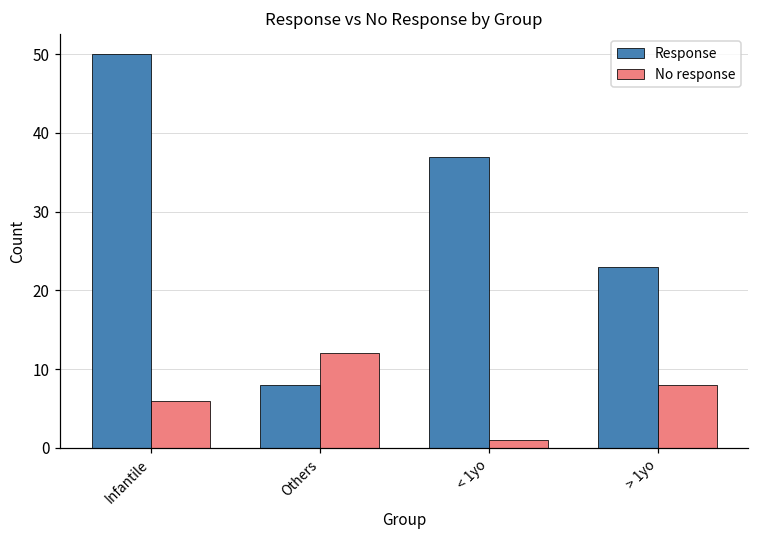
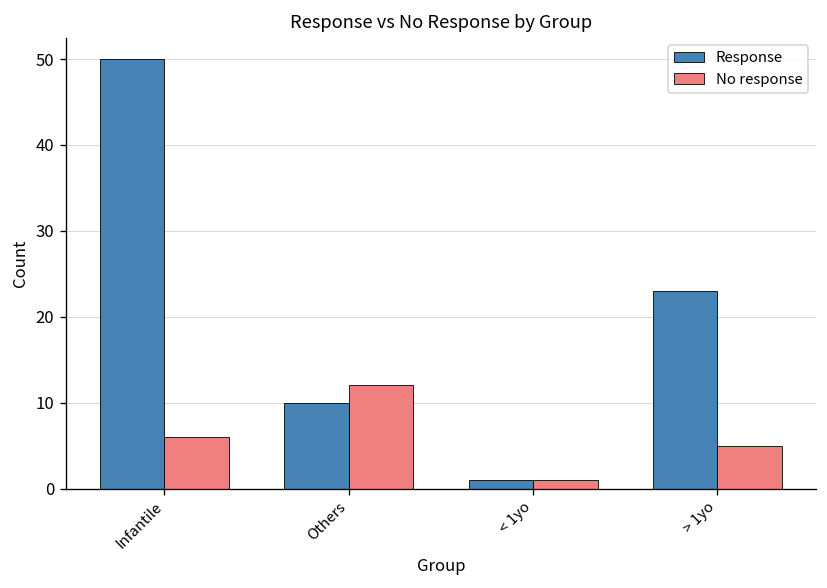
Response, Others: 8 -> 10
Response, < 1yo: 37 -> 1
No response, > 1yo: 8 -> 5
